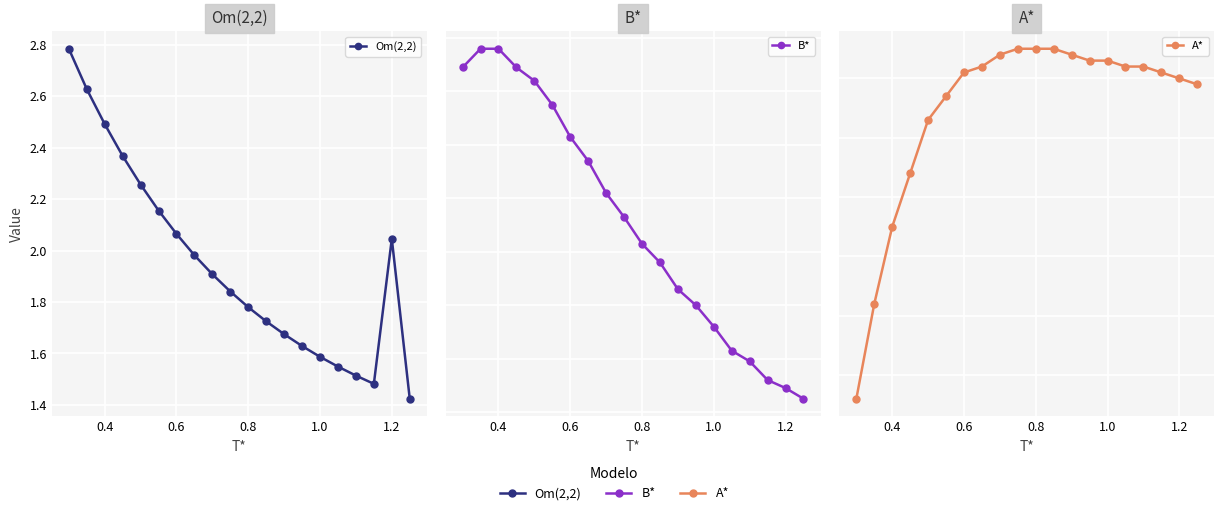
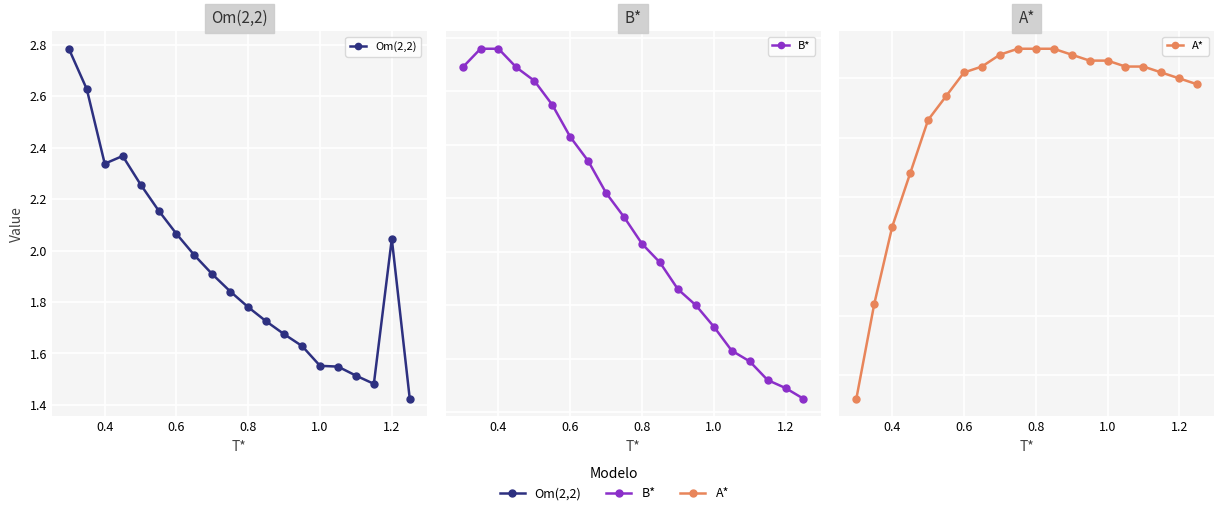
Om(2,2), 0.4: 2.49 -> 2.34
Om(2,2), 1.0: 1.59 -> 1.55
